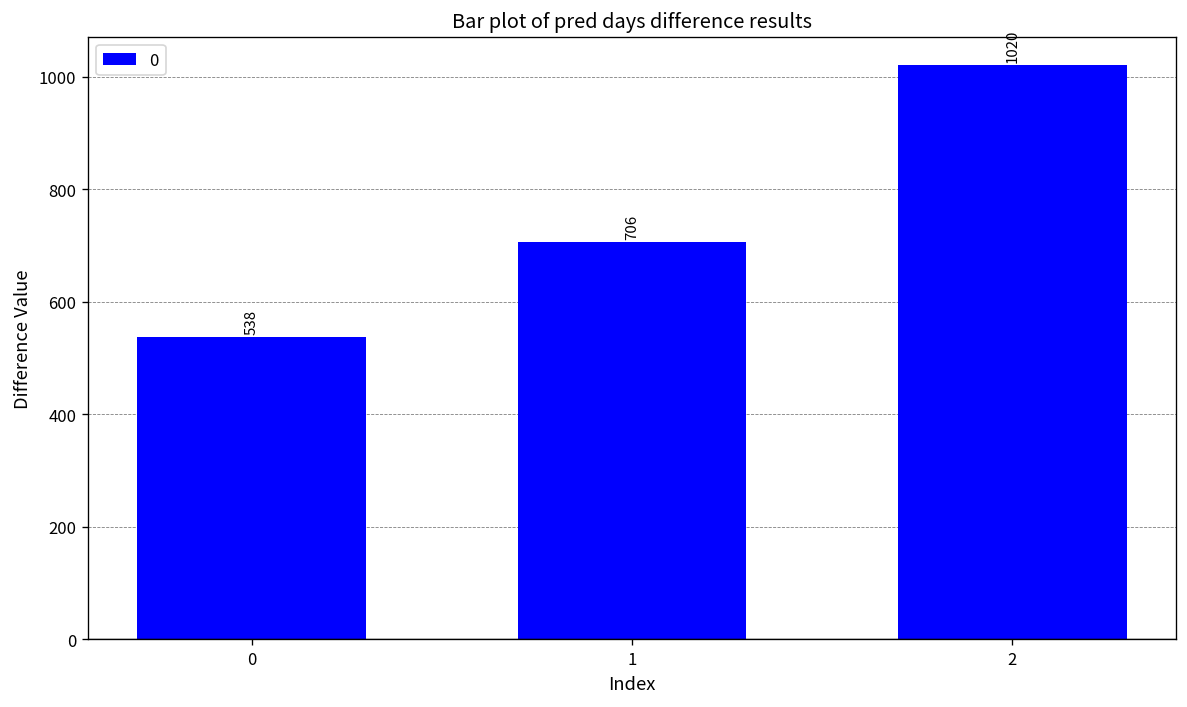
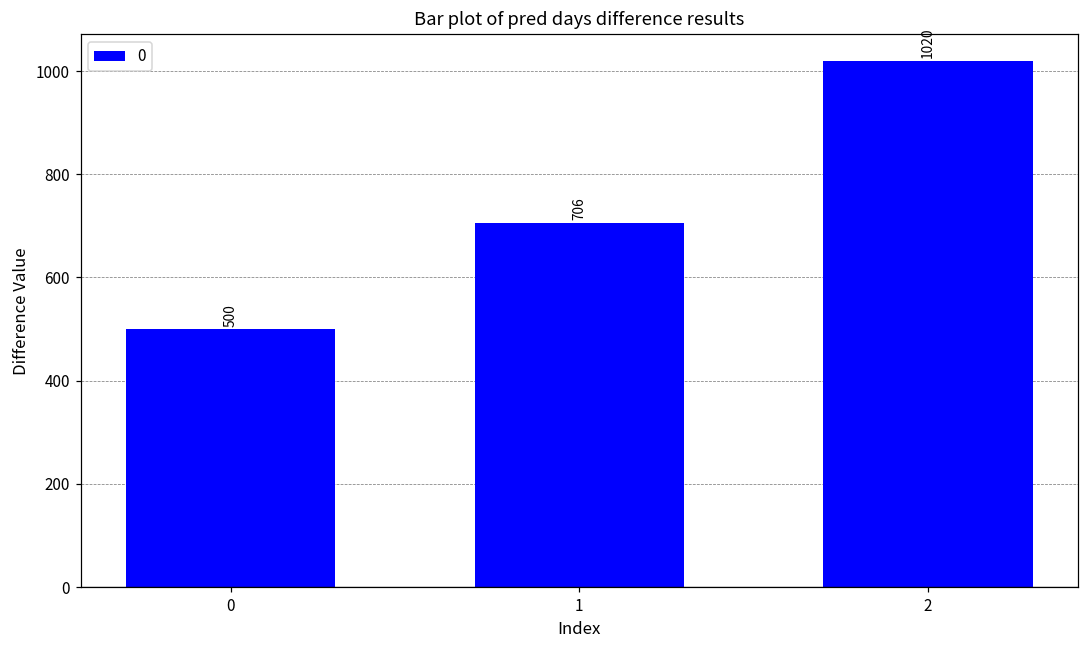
0: 538 -> 500
